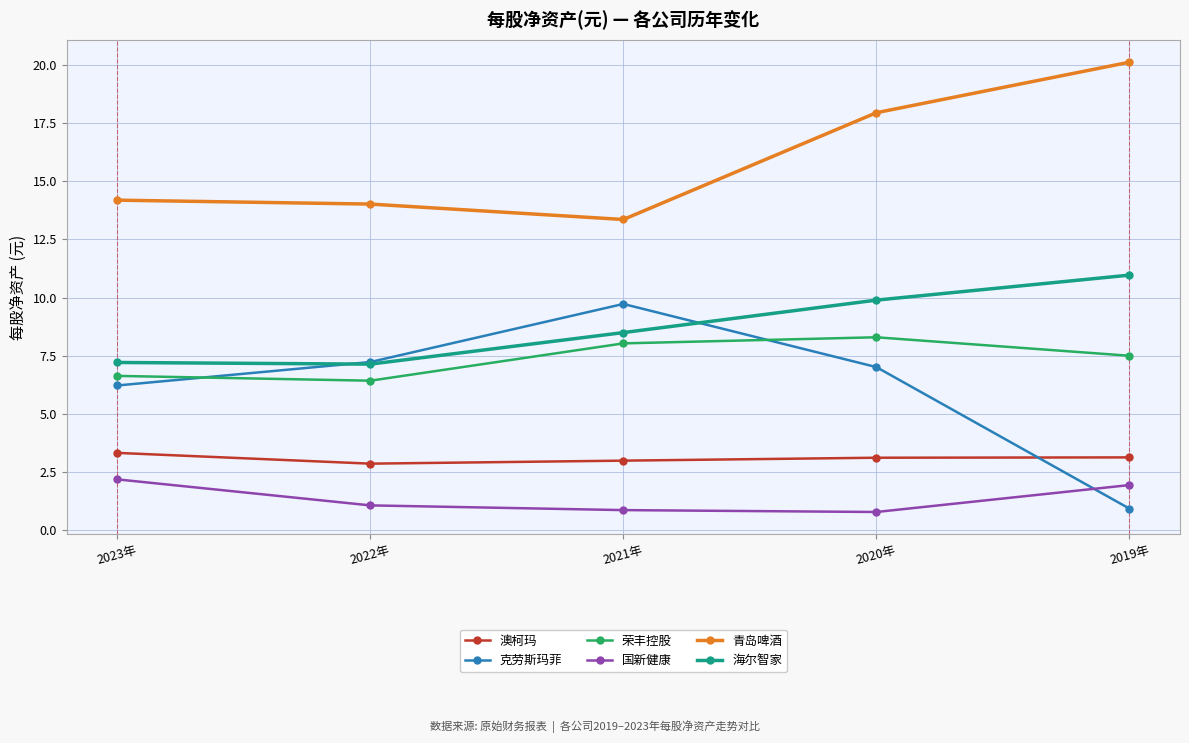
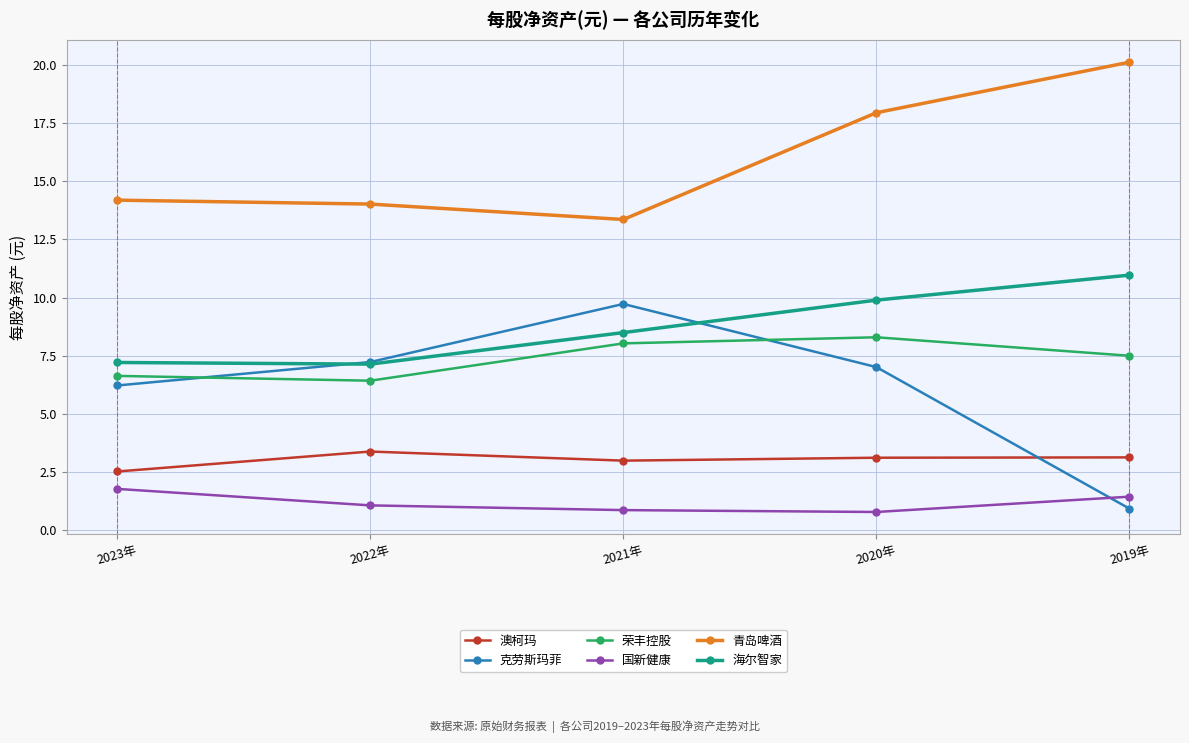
澳柯玛, 2023年: 3.3 -> 2.5
国新健康, 2023年: 2.2 -> 1.8
澳柯玛, 2022年: 2.9 -> 3.4
国新健康, 2019年: 1.9 -> 1.4
